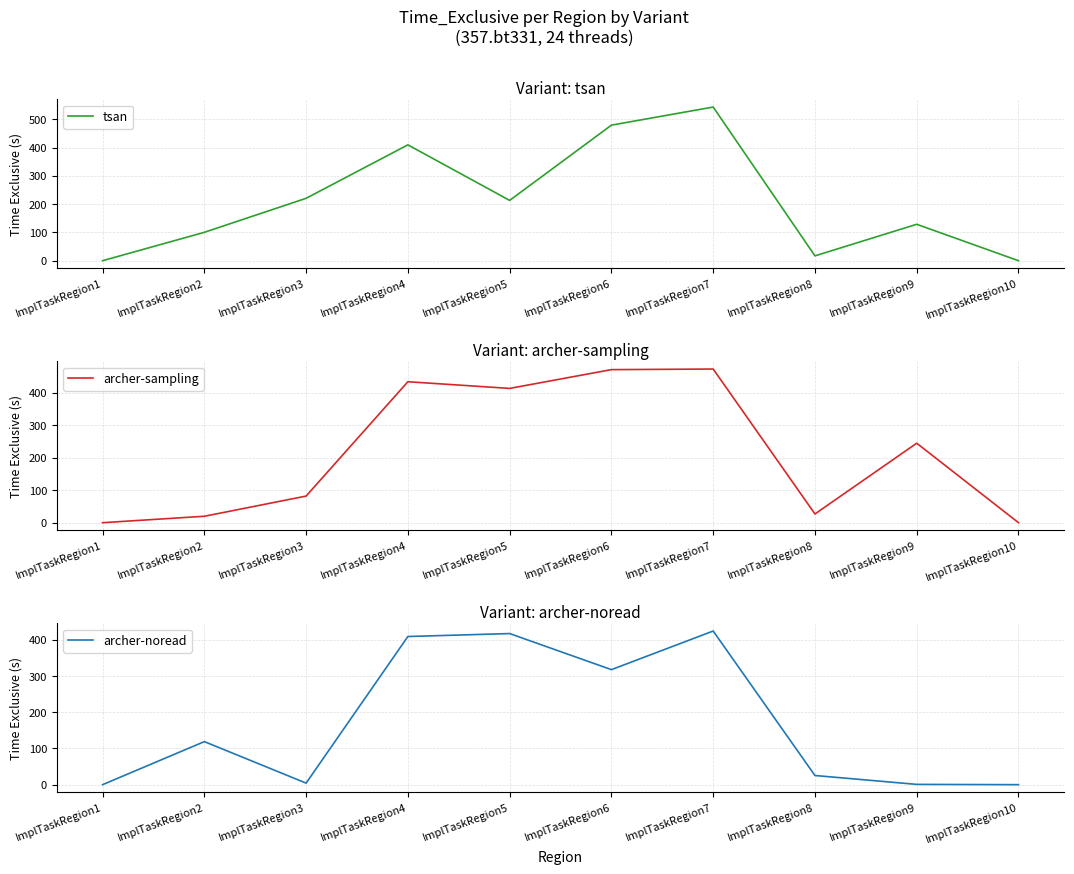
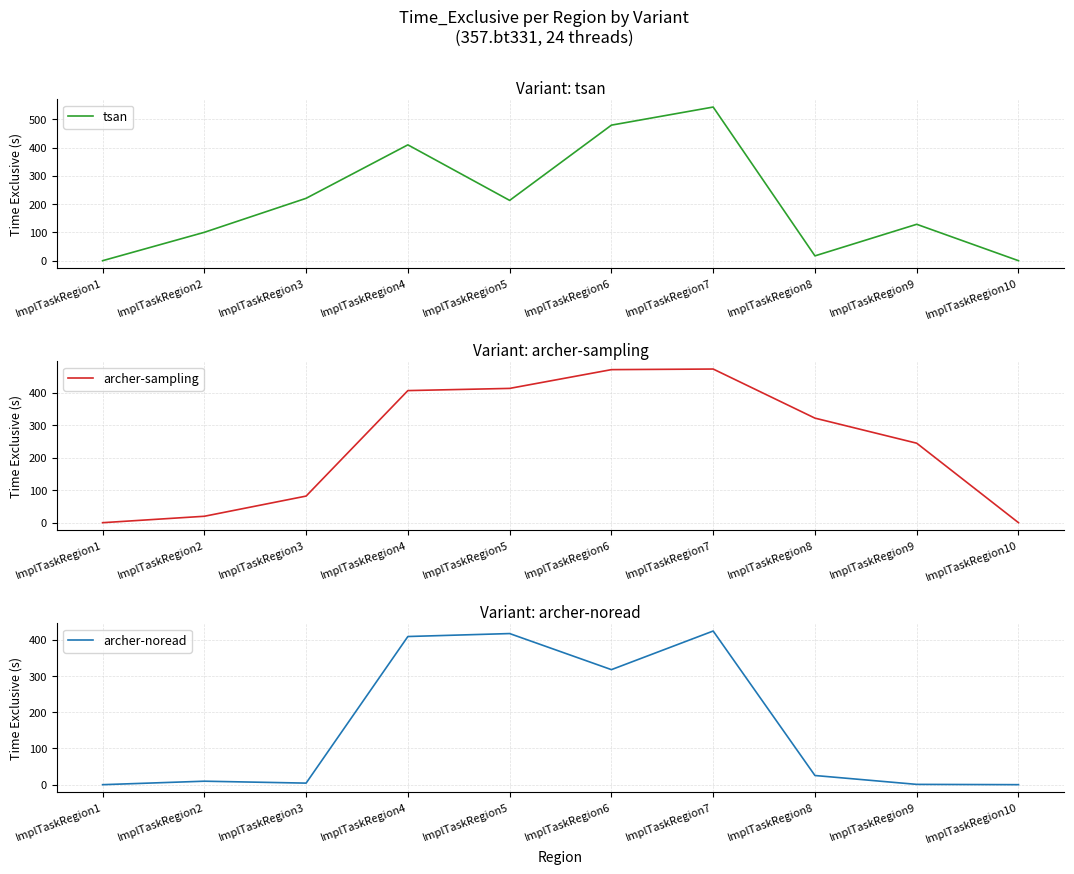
Variant: archer-sampling, ImplTaskRegion4: 430 -> 410
Variant: archer-sampling, ImplTaskRegion8: 30 -> 320
Variant: archer-noread, ImplTaskRegion2: 120 -> 10
